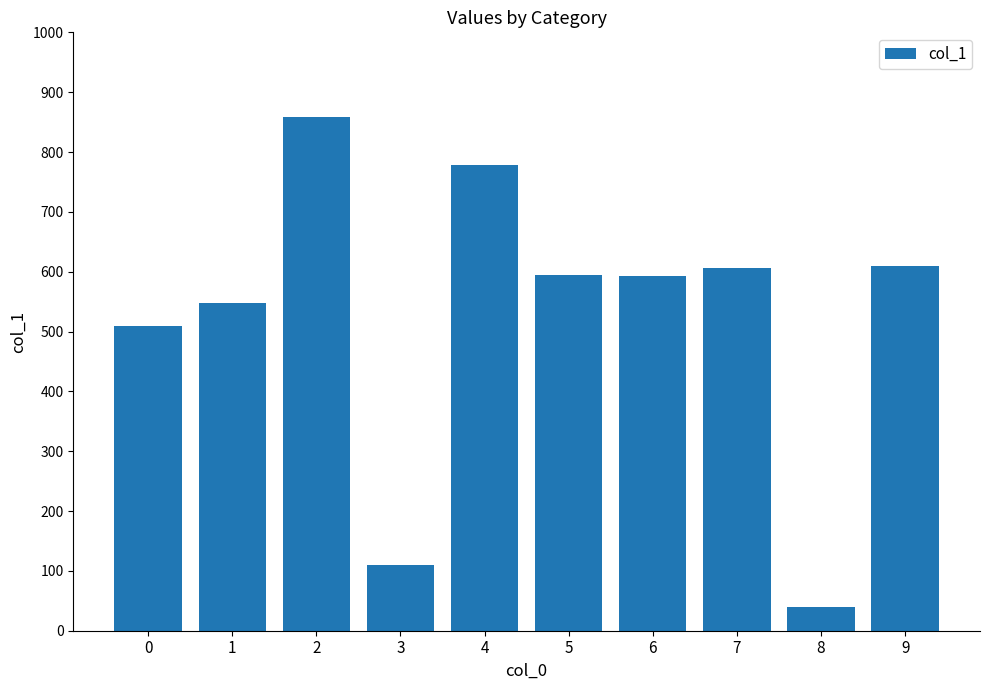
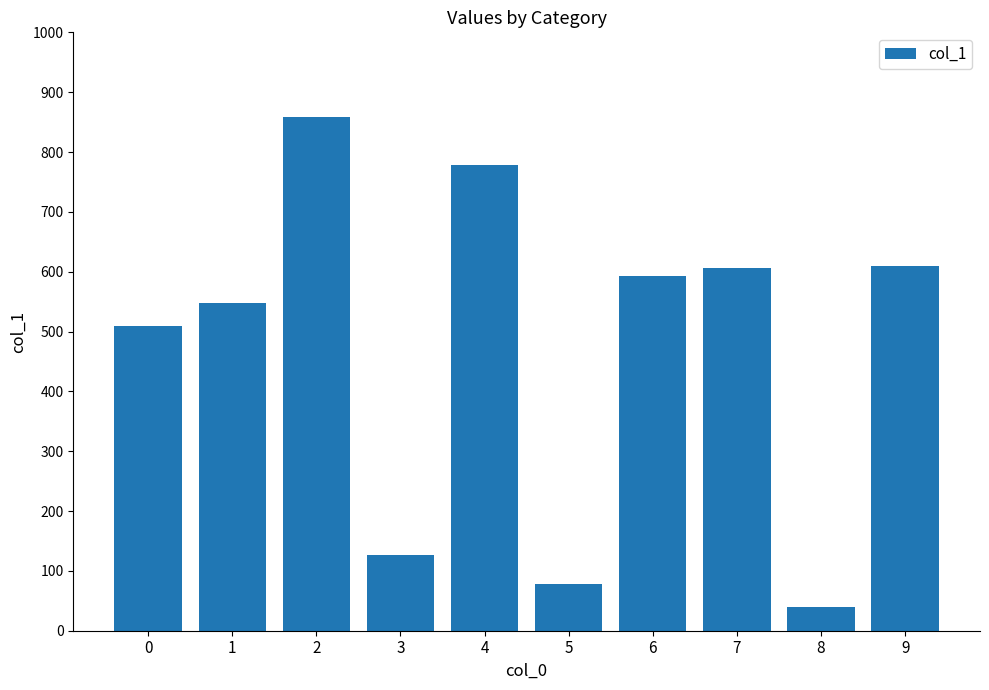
3: 110 -> 130
5: 600 -> 80
